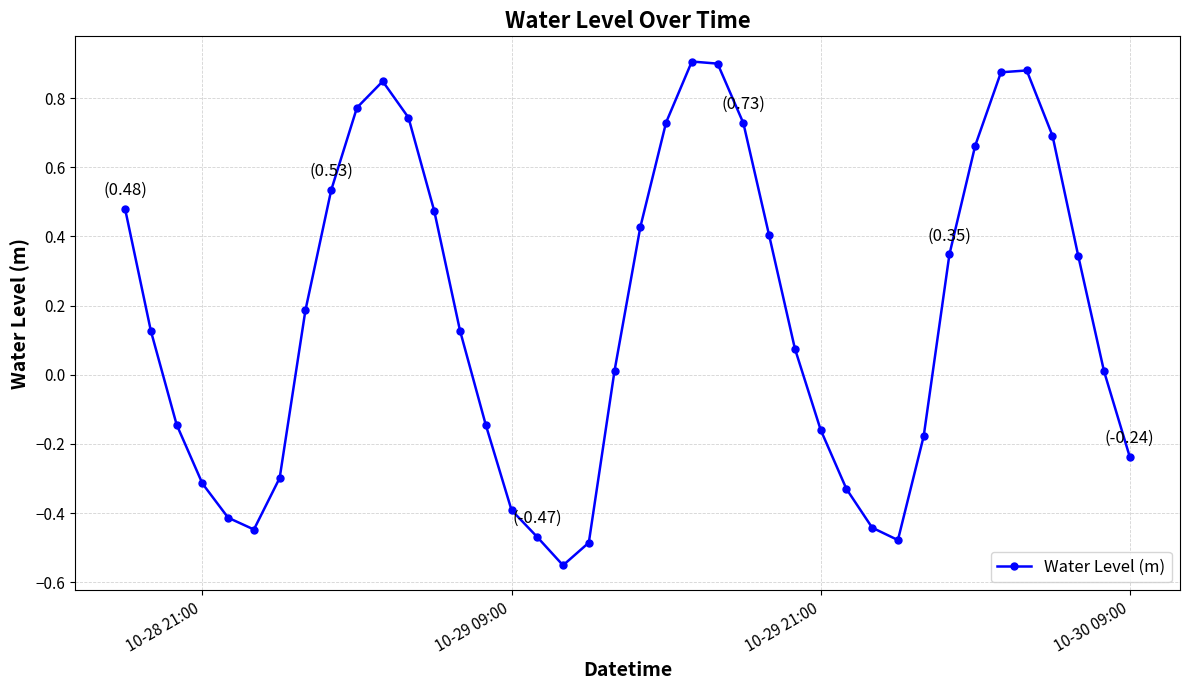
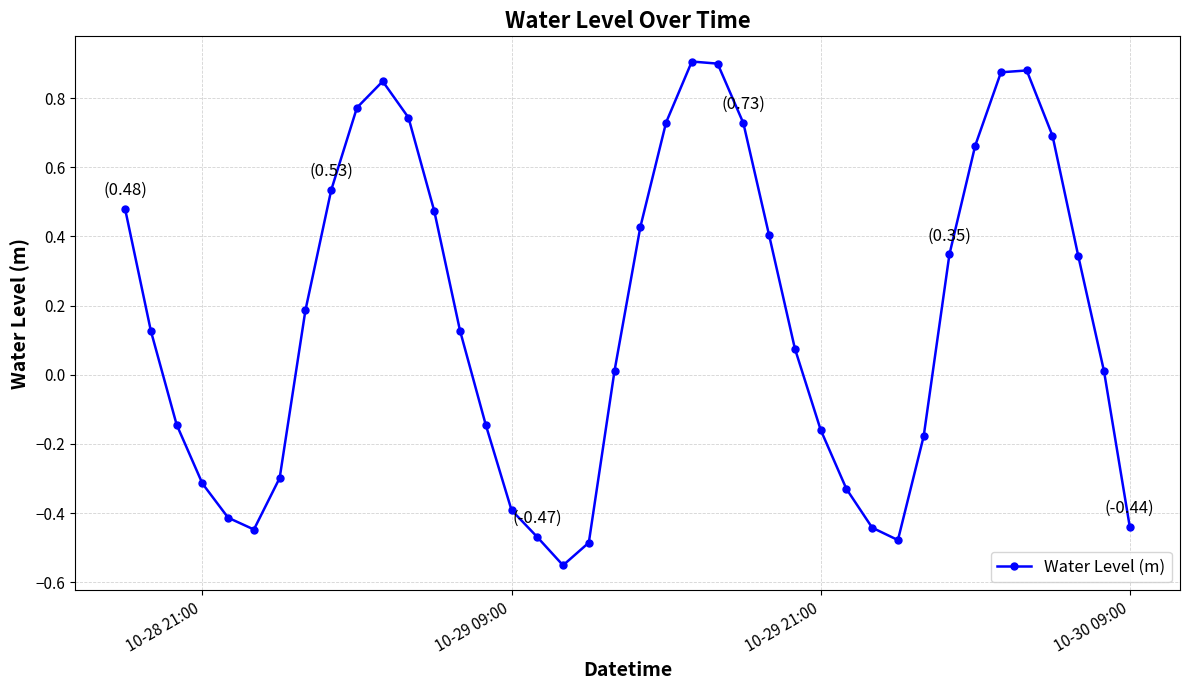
10-30 09:00: (-0.24) -> (-0.44)
